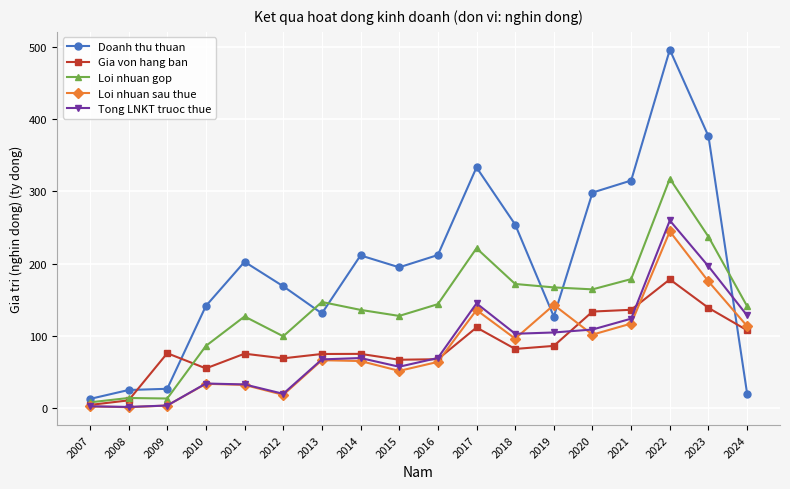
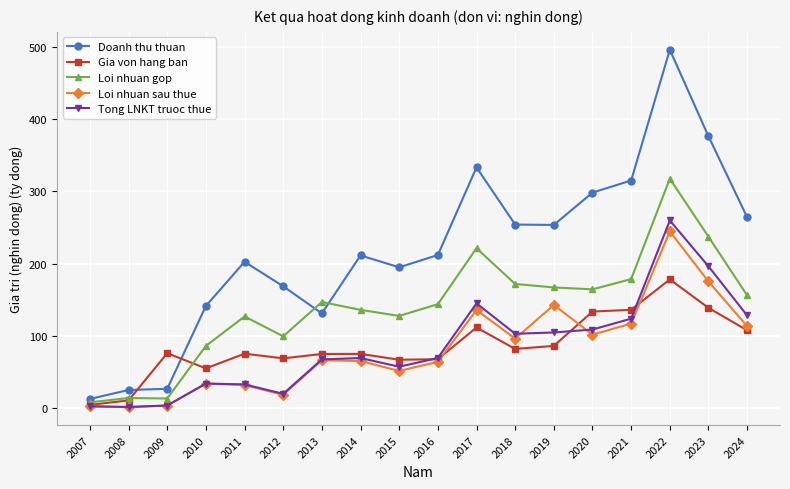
Doanh thu thuan, 2019: 130 -> 250
Doanh thu thuan, 2024: 20 -> 260
Loi nhuan gop, 2024: 140 -> 160
